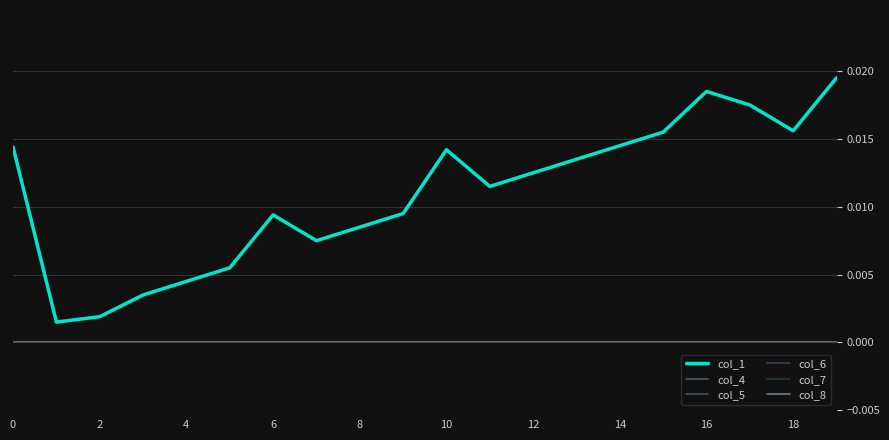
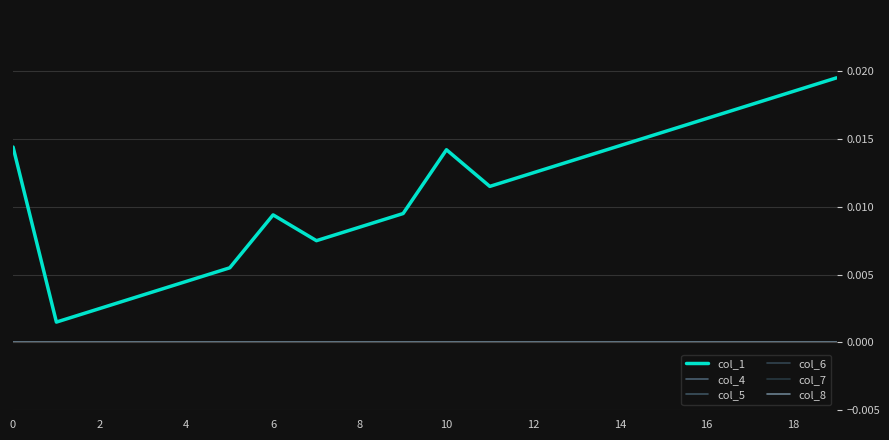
col_1, 2: 0.0019 -> 0.0025
col_1, 16: 0.0185 -> 0.0165
col_1, 18: 0.0156 -> 0.0185
